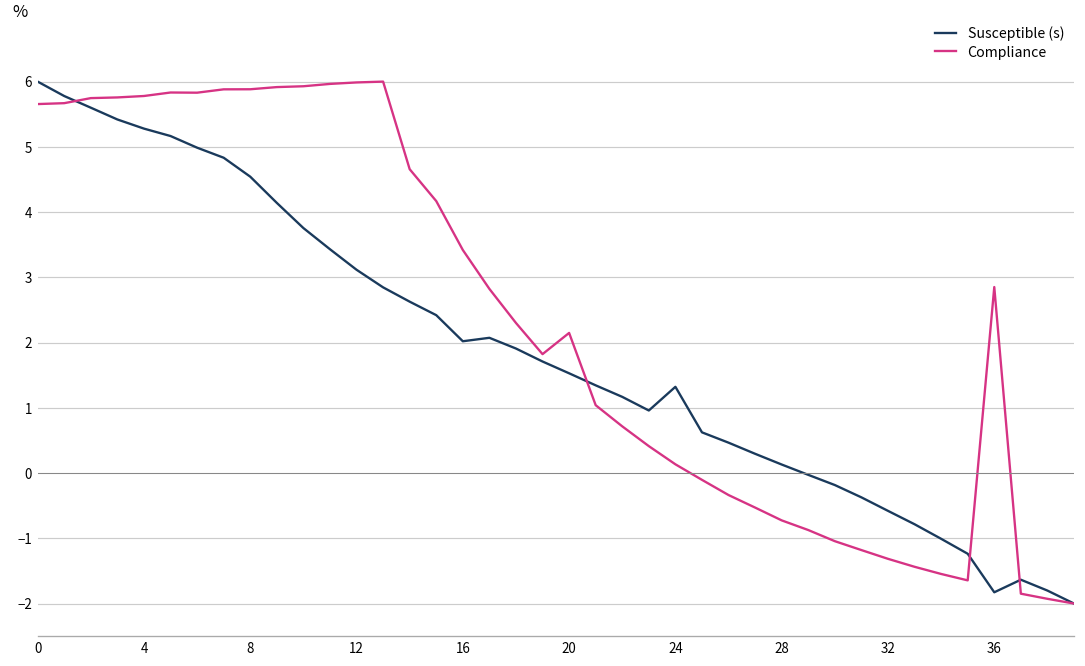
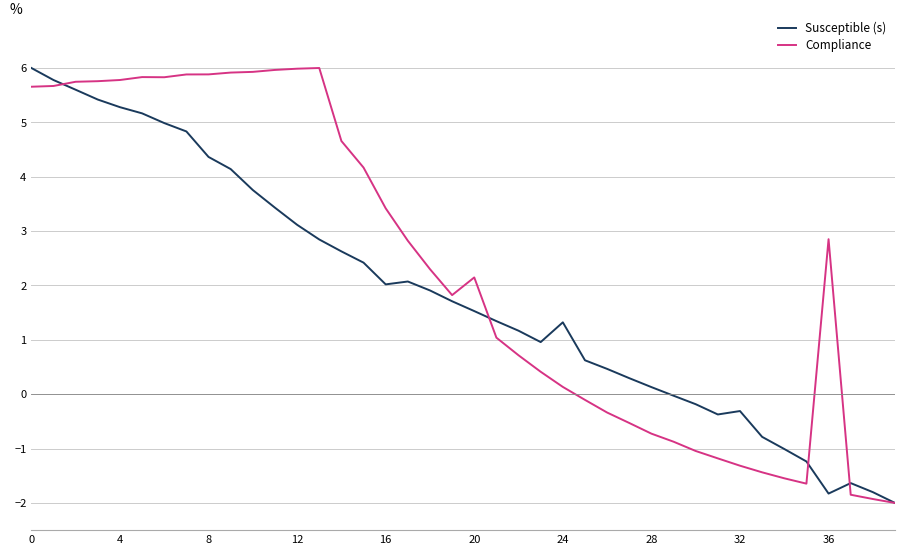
Susceptible (s), 8: 4.5 -> 4.4
Susceptible (s), 32: -0.6 -> -0.3
